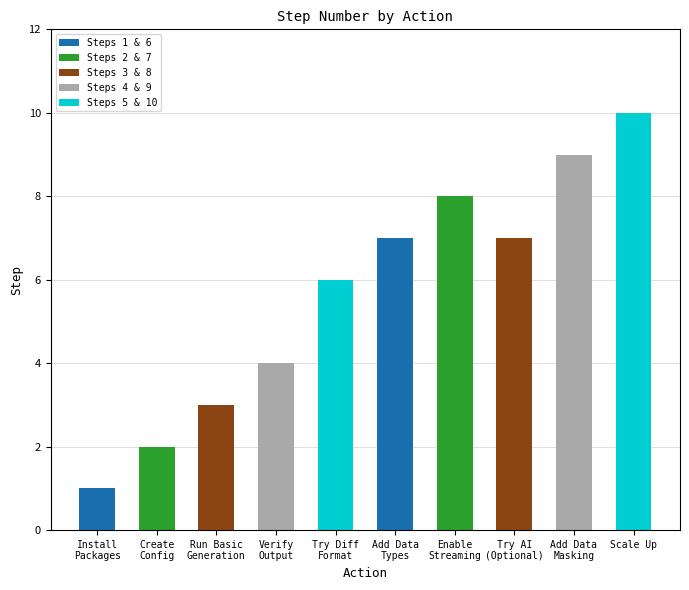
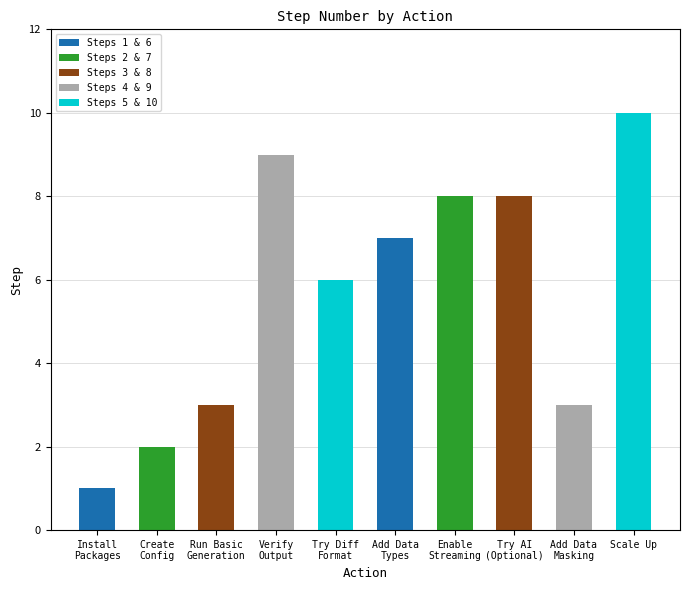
Verify Output: 4 -> 9
Try AI (Optional): 7 -> 8
Add Data Masking: 9 -> 3
